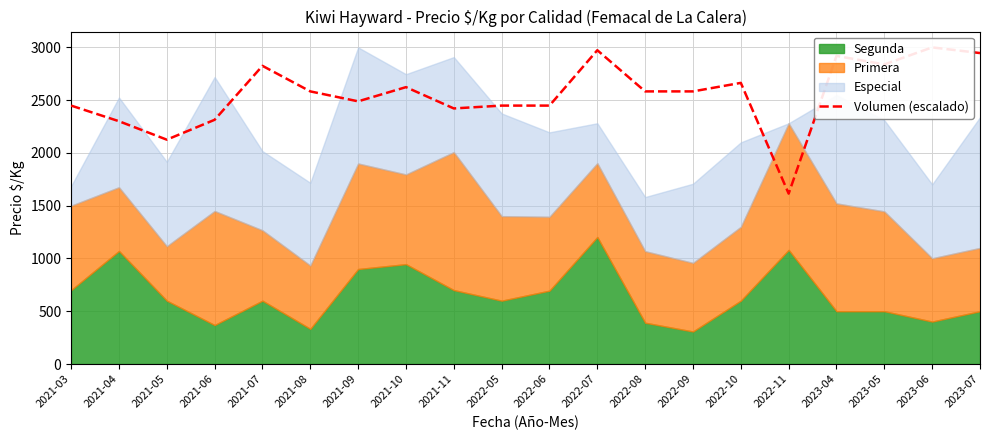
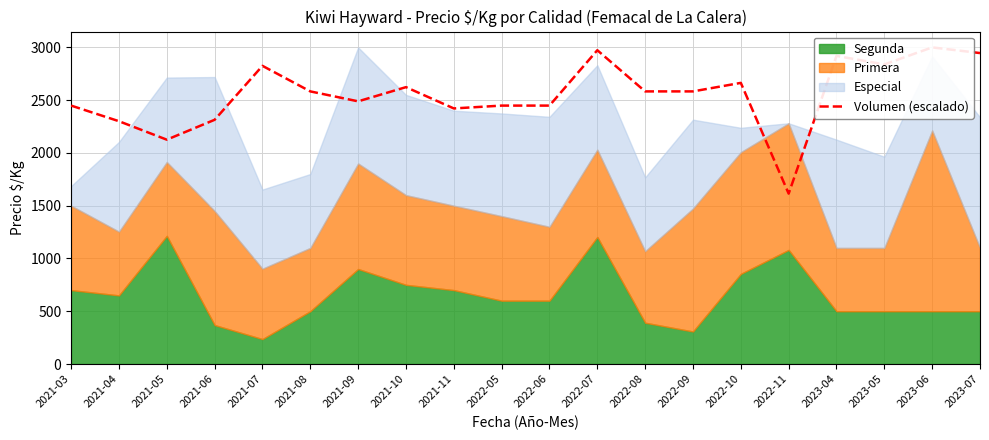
Segunda, 2021-04: 1070 -> 650
Segunda, 2021-05: 600 -> 1210
Primera, 2021-05: 520 -> 700
Segunda, 2021-07: 600 -> 240
Segunda, 2021-08: 330 -> 500
Especial, 2021-08: 780 -> 700
Segunda, 2021-10: 950 -> 750
Primera, 2021-11: 1310 -> 800
Segunda, 2022-06: 700 -> 600
Especial, 2022-06: 800 -> 1040
Primera, 2022-07: 700 -> 830
Especial, 2022-07: 380 -> 800
Especial, 2022-08: 510 -> 700
Primera, 2022-09: 650 -> 1170
Especial, 2022-09: 750 -> 840
Segunda, 2022-10: 600 -> 850
Primera, 2022-10: 700 -> 1150
Especial, 2022-10: 800 -> 230
Primera, 2023-04: 1020 -> 600
Primera, 2023-05: 950 -> 600
Segunda, 2023-06: 400 -> 500
Primera, 2023-06: 600 -> 1710
